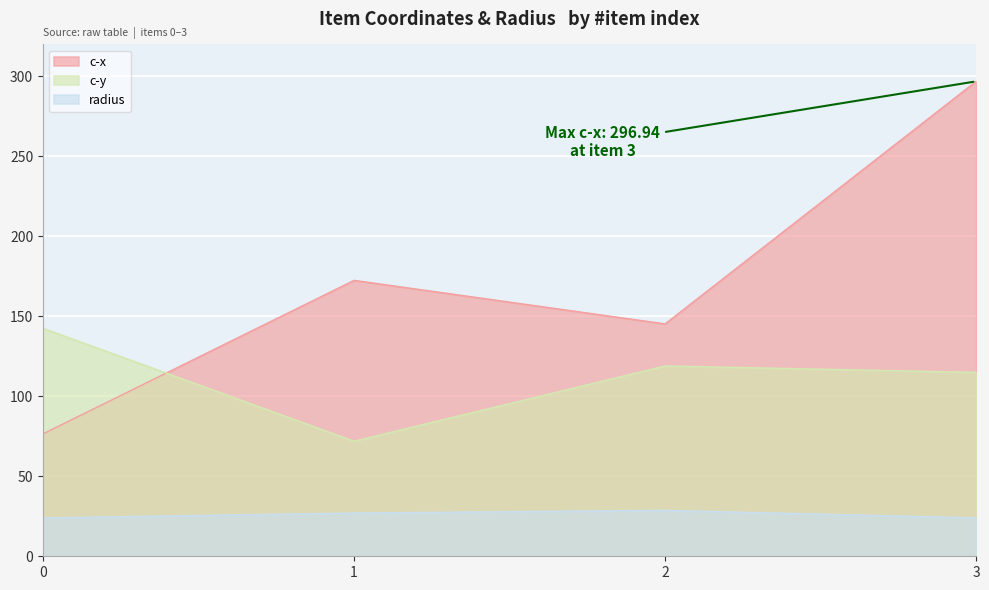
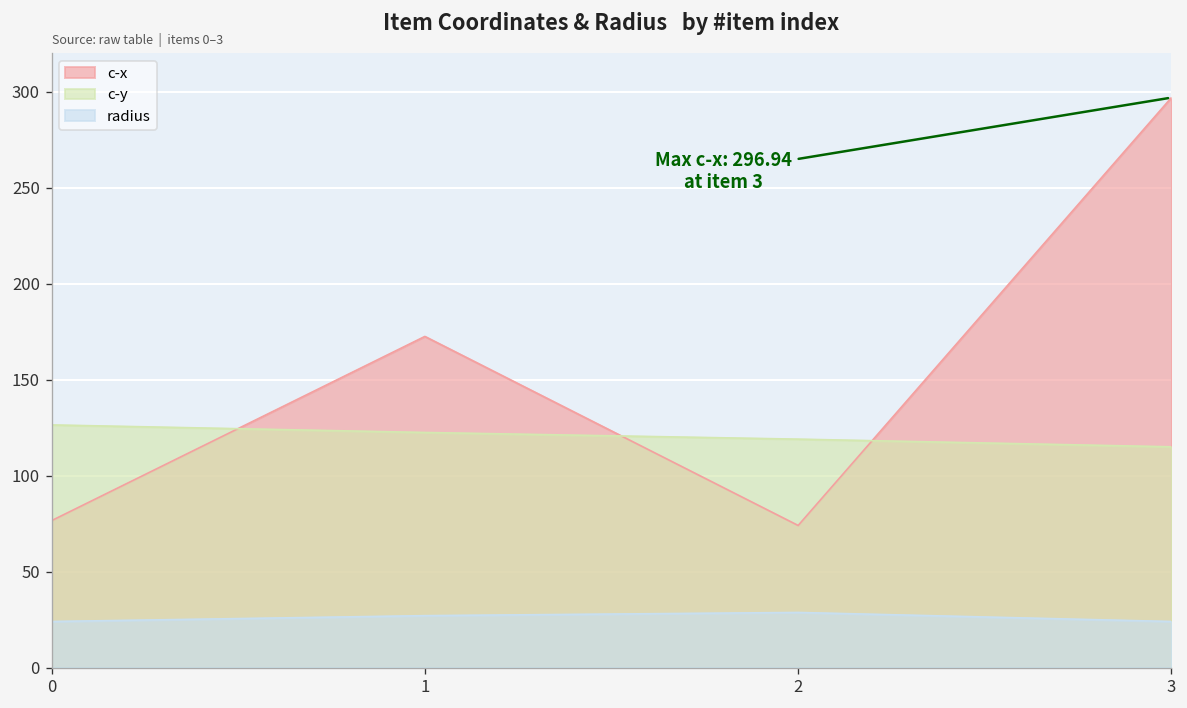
c-y, 0: 143 -> 126
c-y, 1: 72 -> 122
c-x, 2: 145 -> 74
